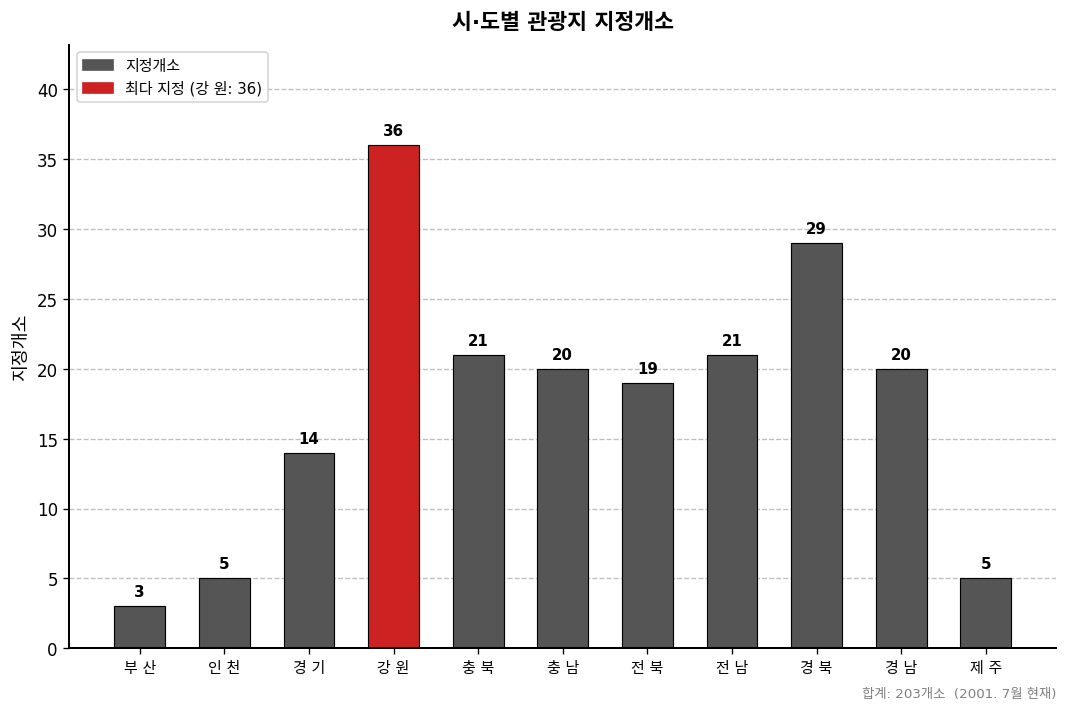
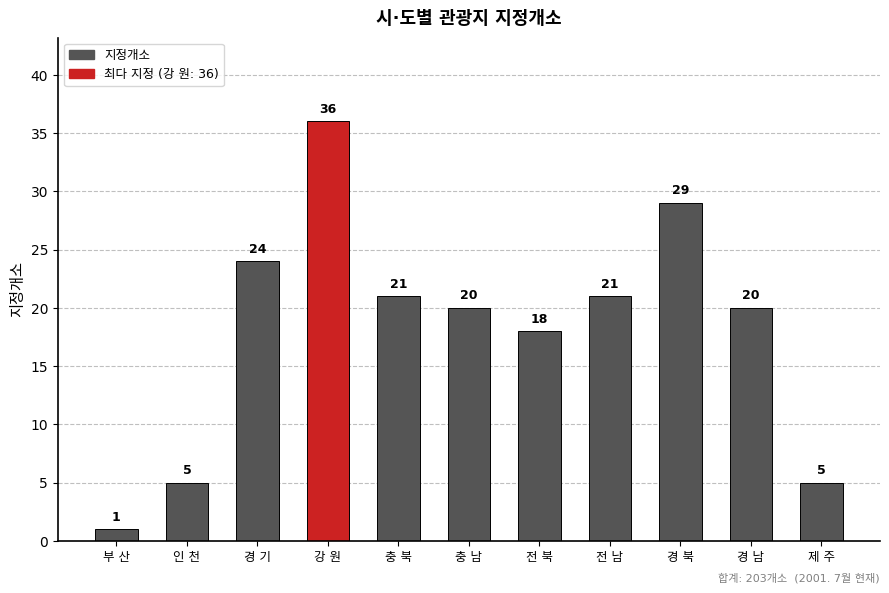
부 산: 3 -> 1
경 기: 14 -> 24
전 북: 19 -> 18
